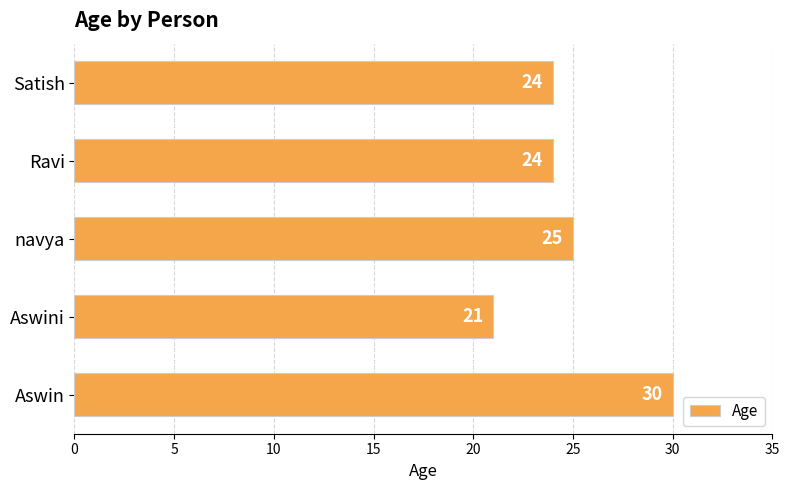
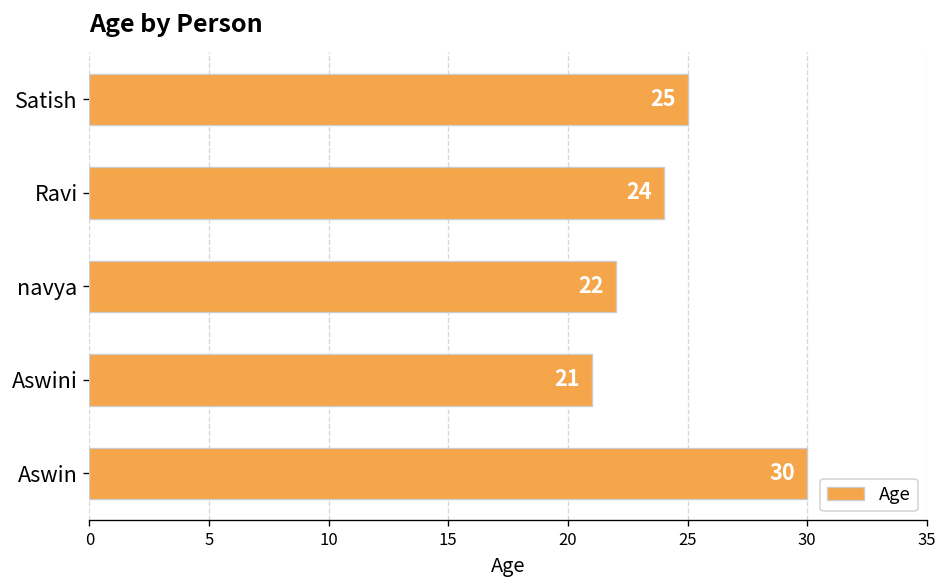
Satish: 24 -> 25
navya: 25 -> 22
